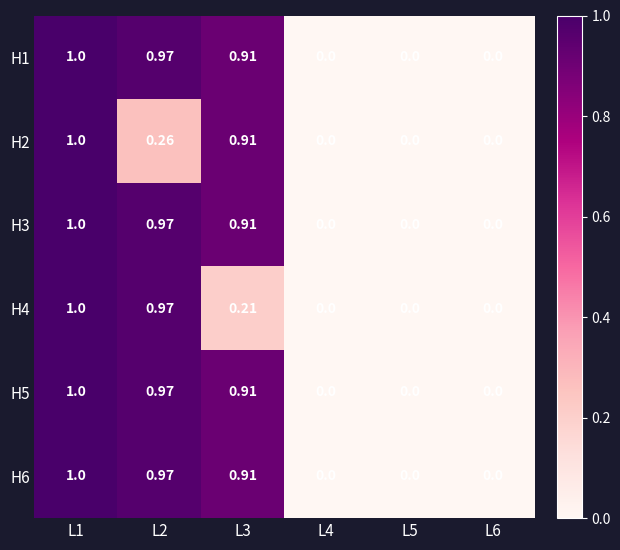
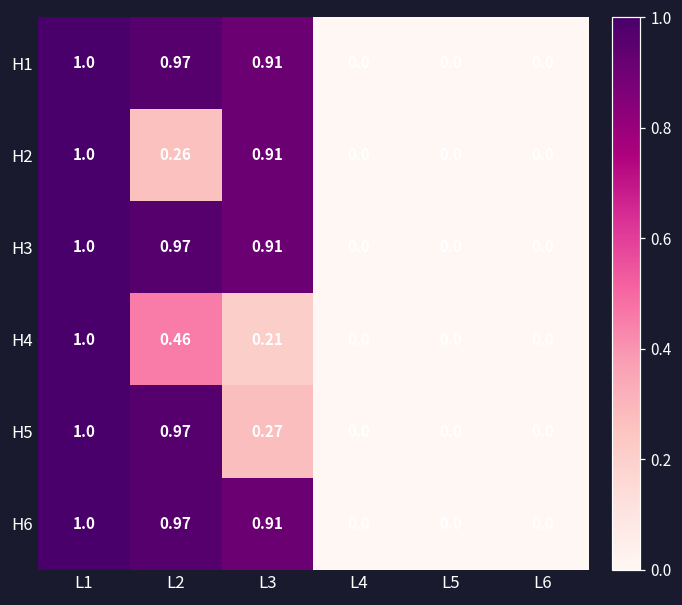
H4, L2: 0.97 -> 0.46
H5, L3: 0.91 -> 0.27
